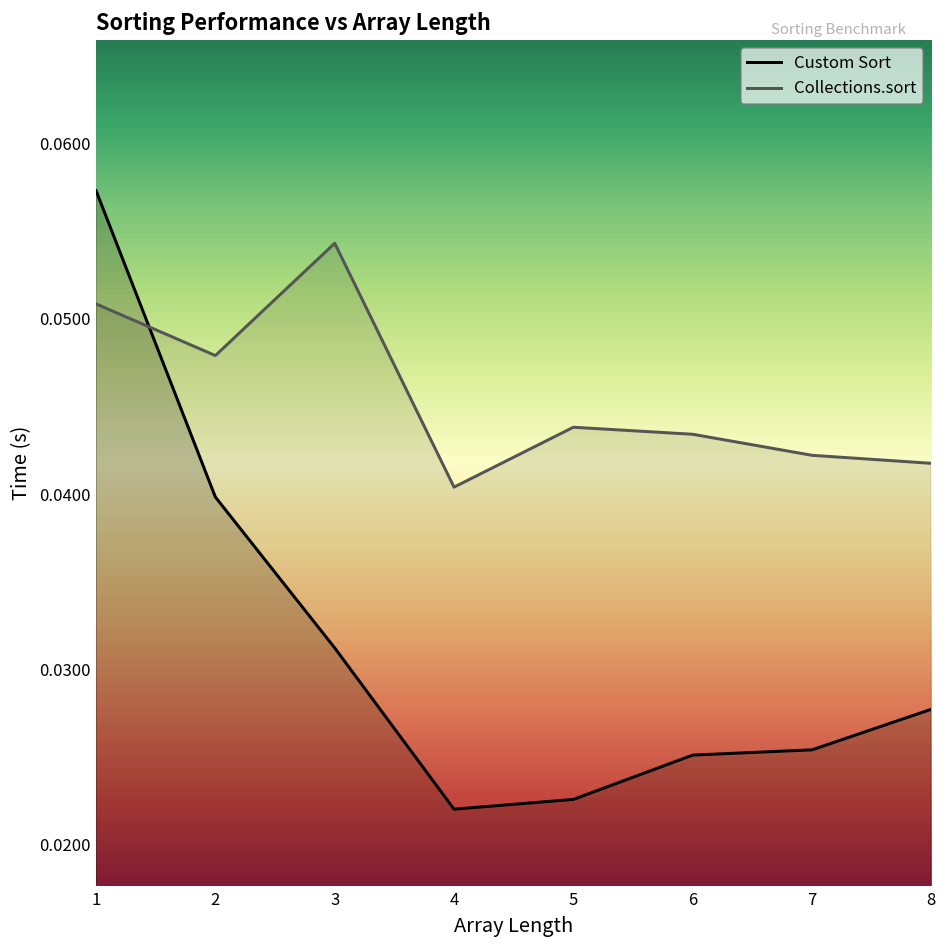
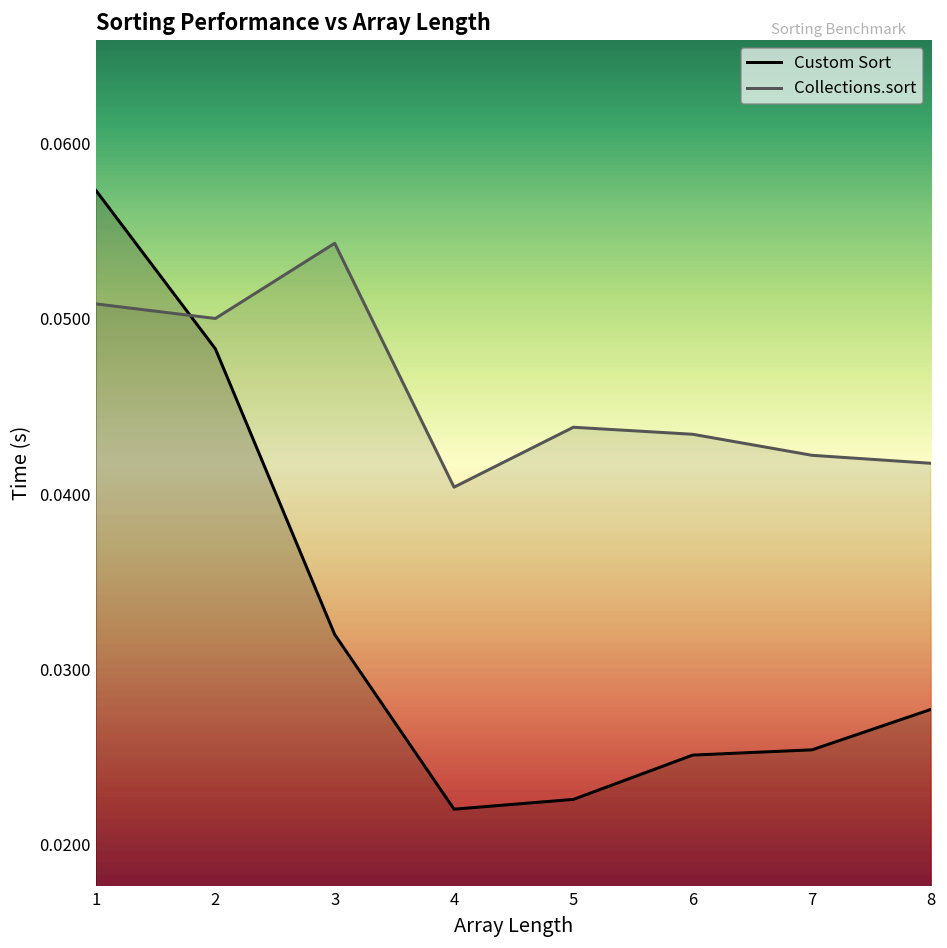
Custom Sort, 2: 0.0398 -> 0.0483
Collections.sort, 2: 0.0479 -> 0.0500
Custom Sort, 3: 0.0312 -> 0.0320
